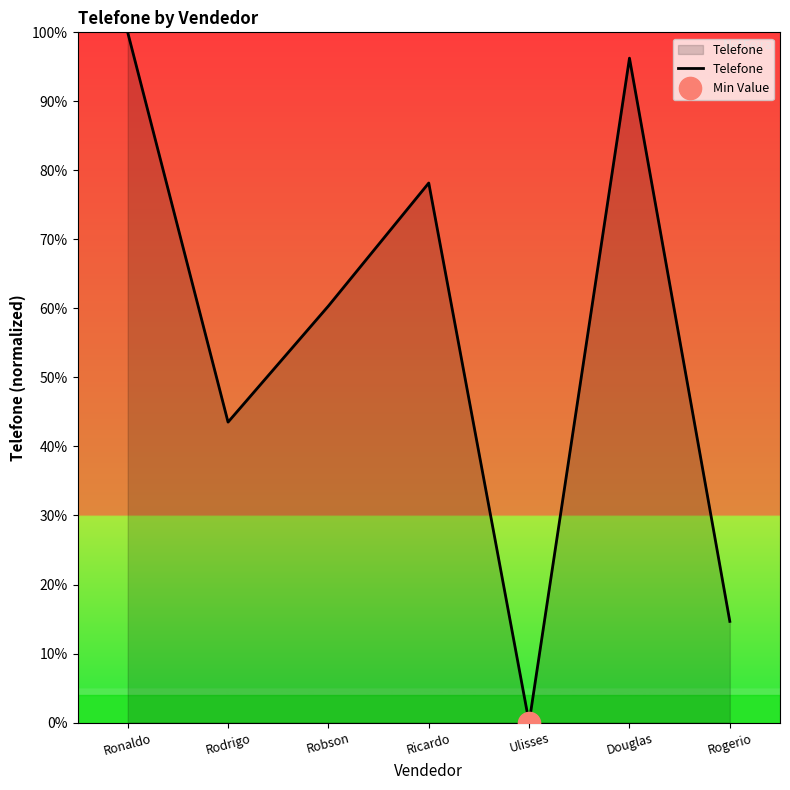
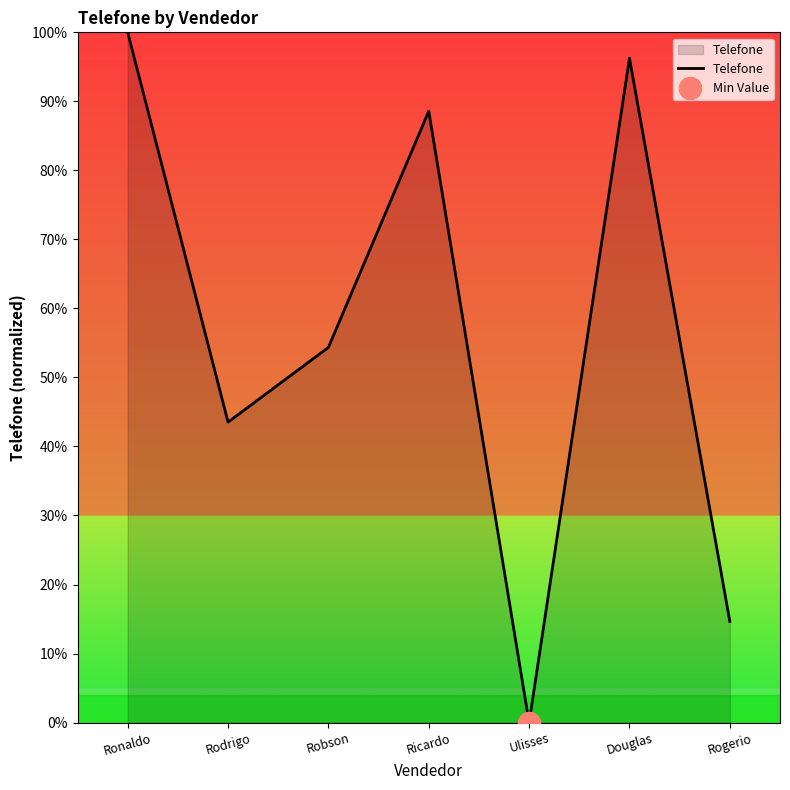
Telefone, Robson: 60% -> 54%
Telefone, Ricardo: 78% -> 89%
